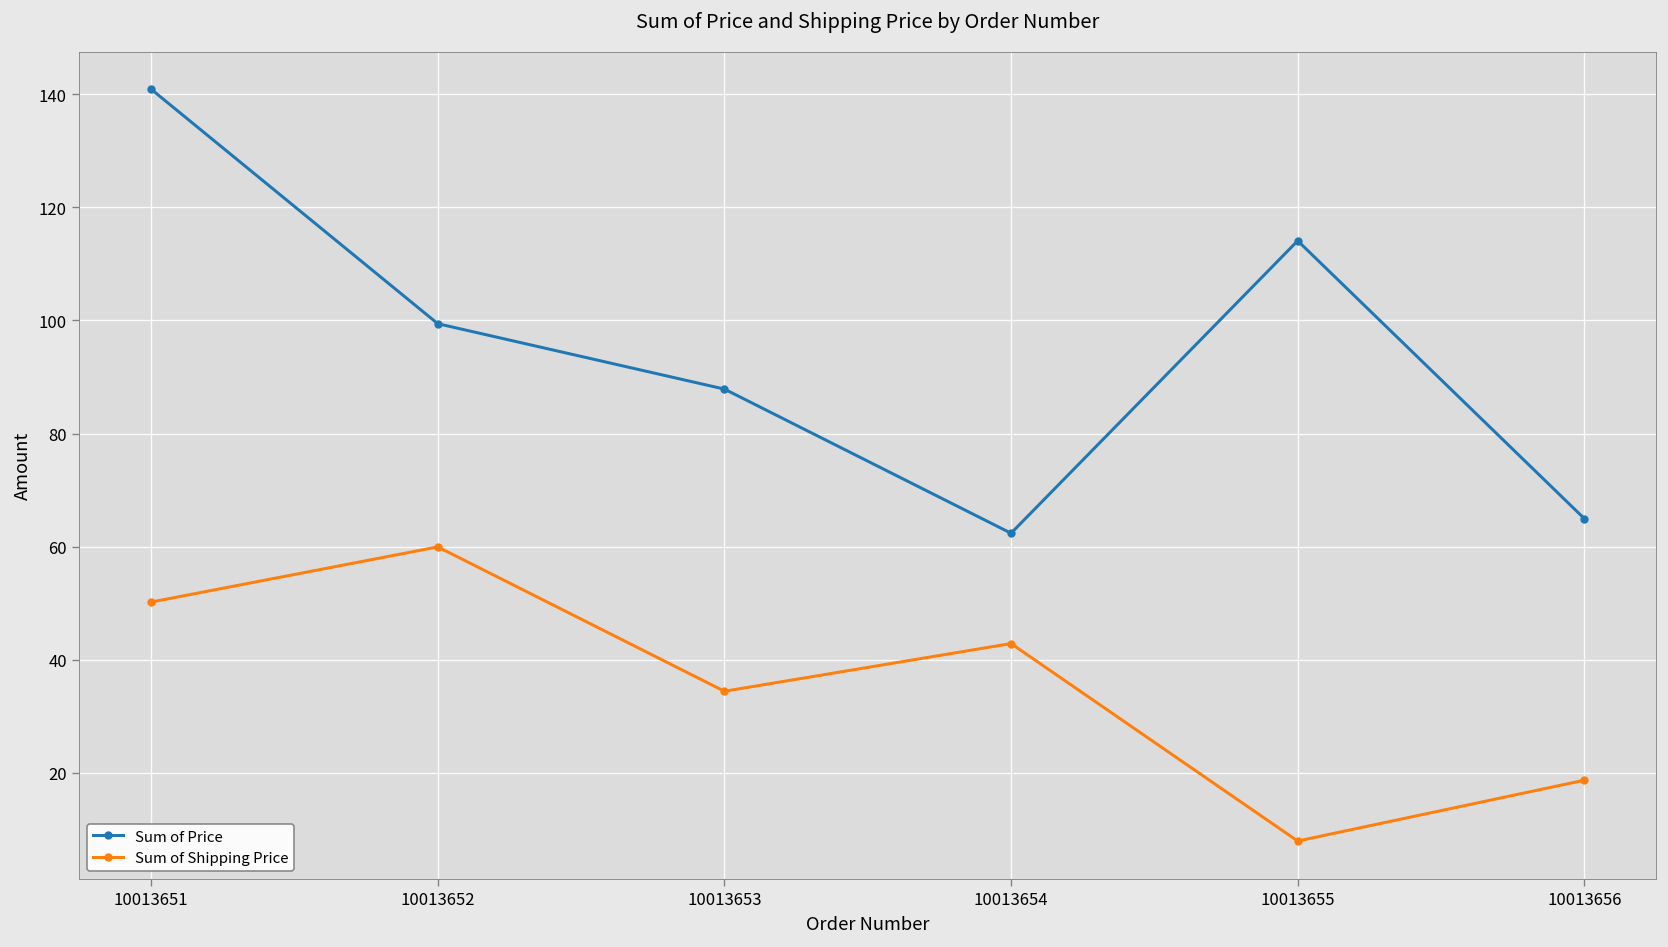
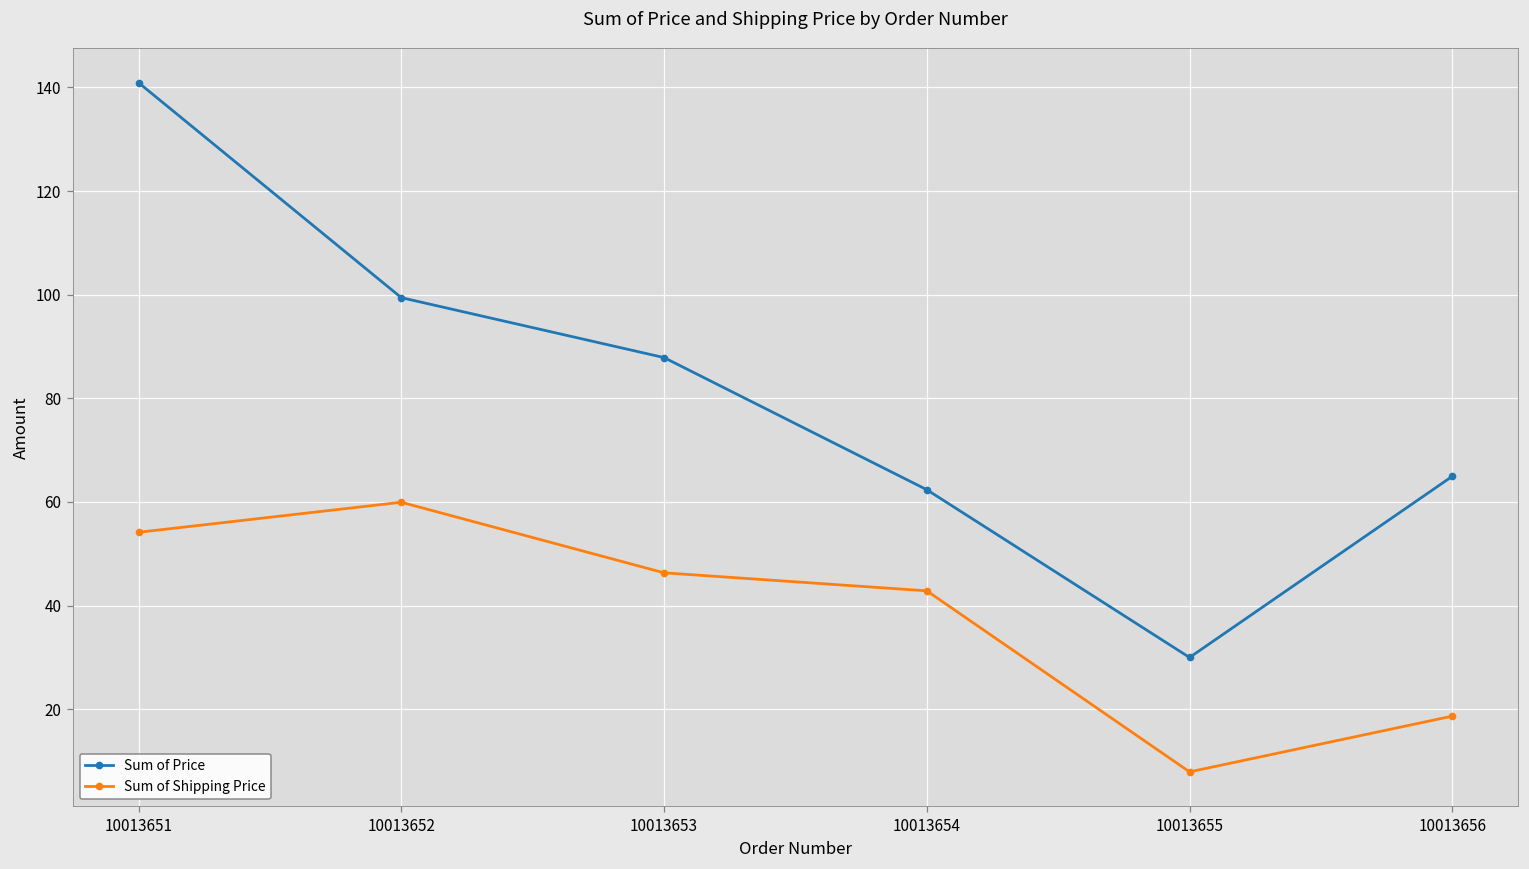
Sum of Shipping Price, 10013651: 50 -> 54
Sum of Shipping Price, 10013653: 34 -> 46
Sum of Price, 10013655: 114 -> 30
